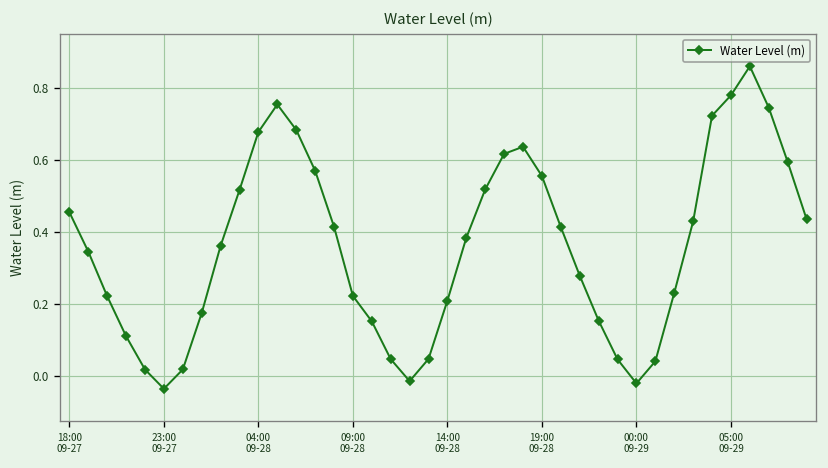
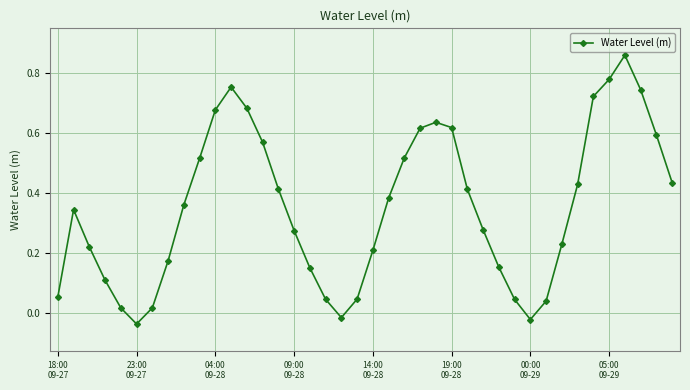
18:00 09-27: 0.45 -> 0.05
09:00 09-28: 0.22 -> 0.28
19:00 09-28: 0.56 -> 0.62
